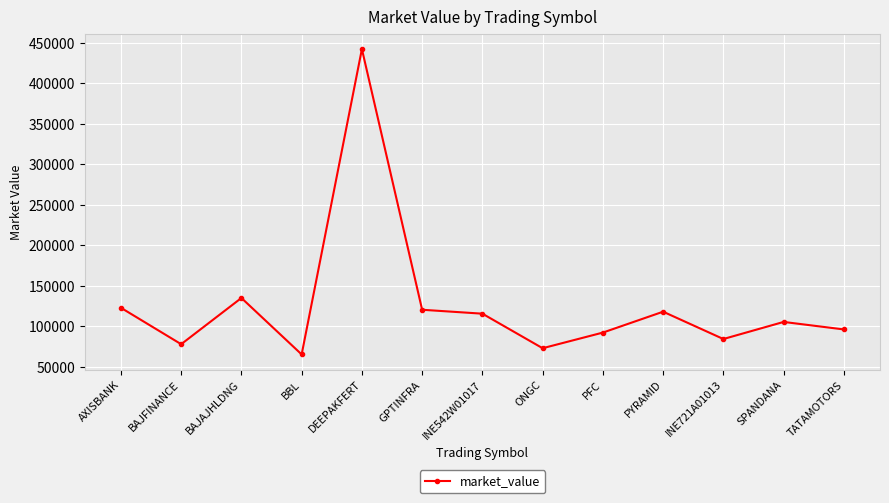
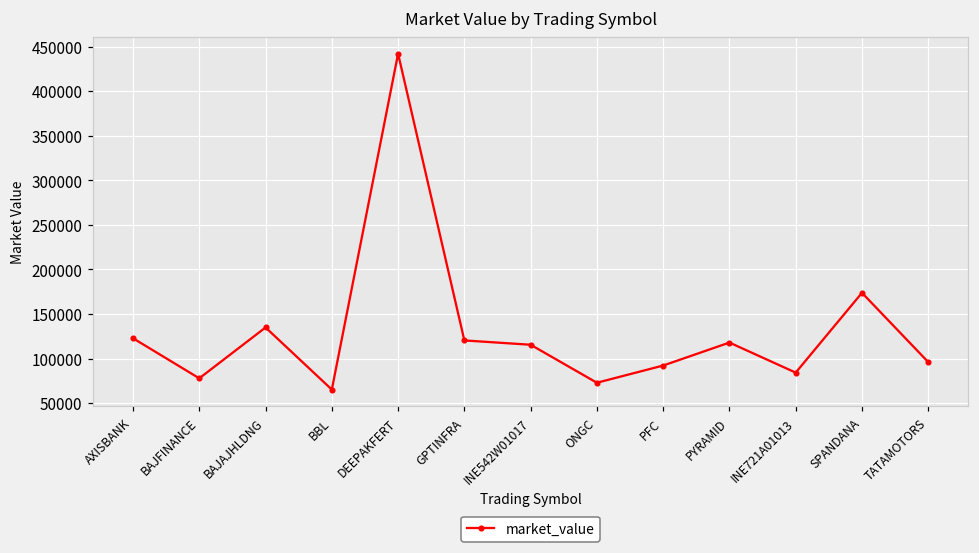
SPANDANA: 110000 -> 170000
